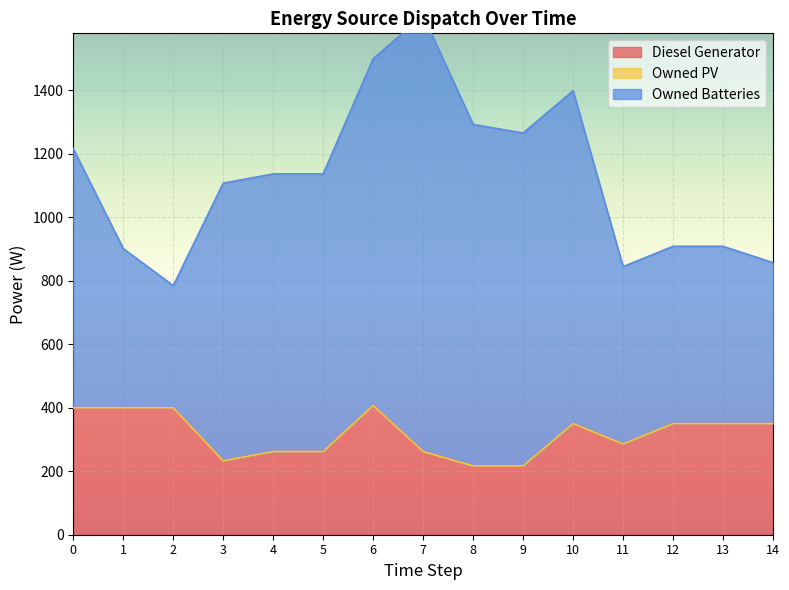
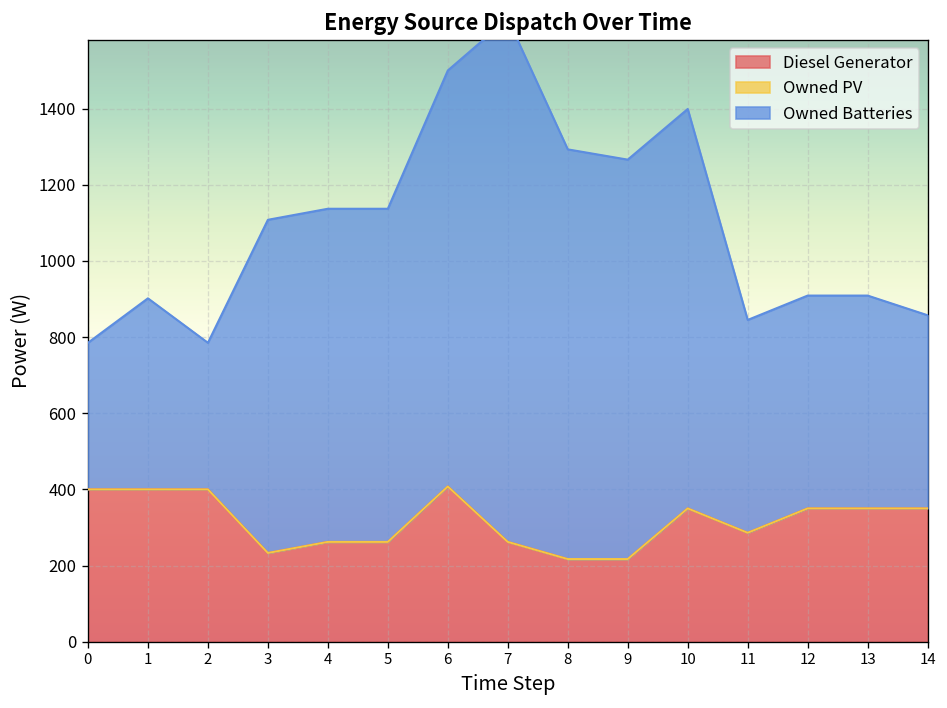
Owned Batteries, 0: 820 -> 390
